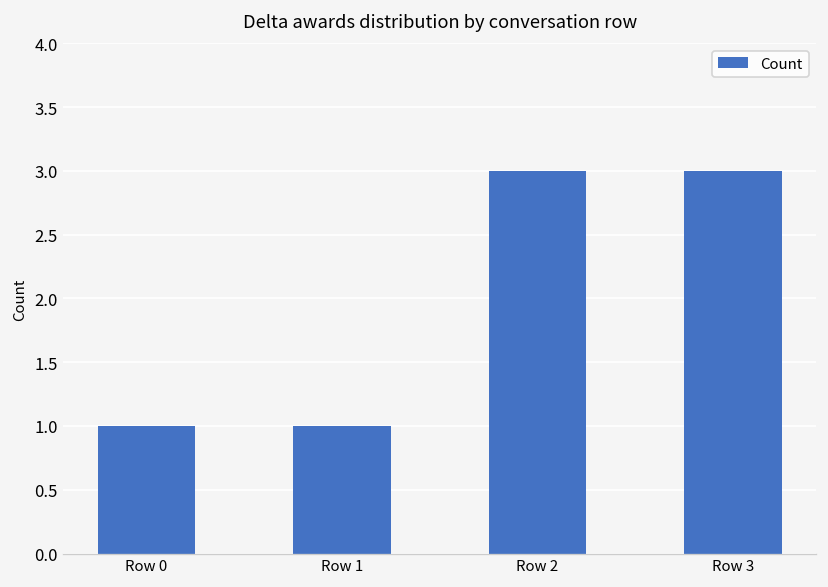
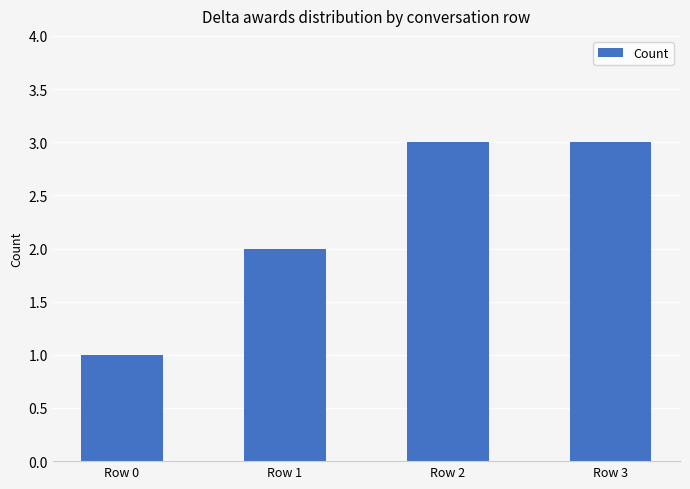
Row 1: 1 -> 2
